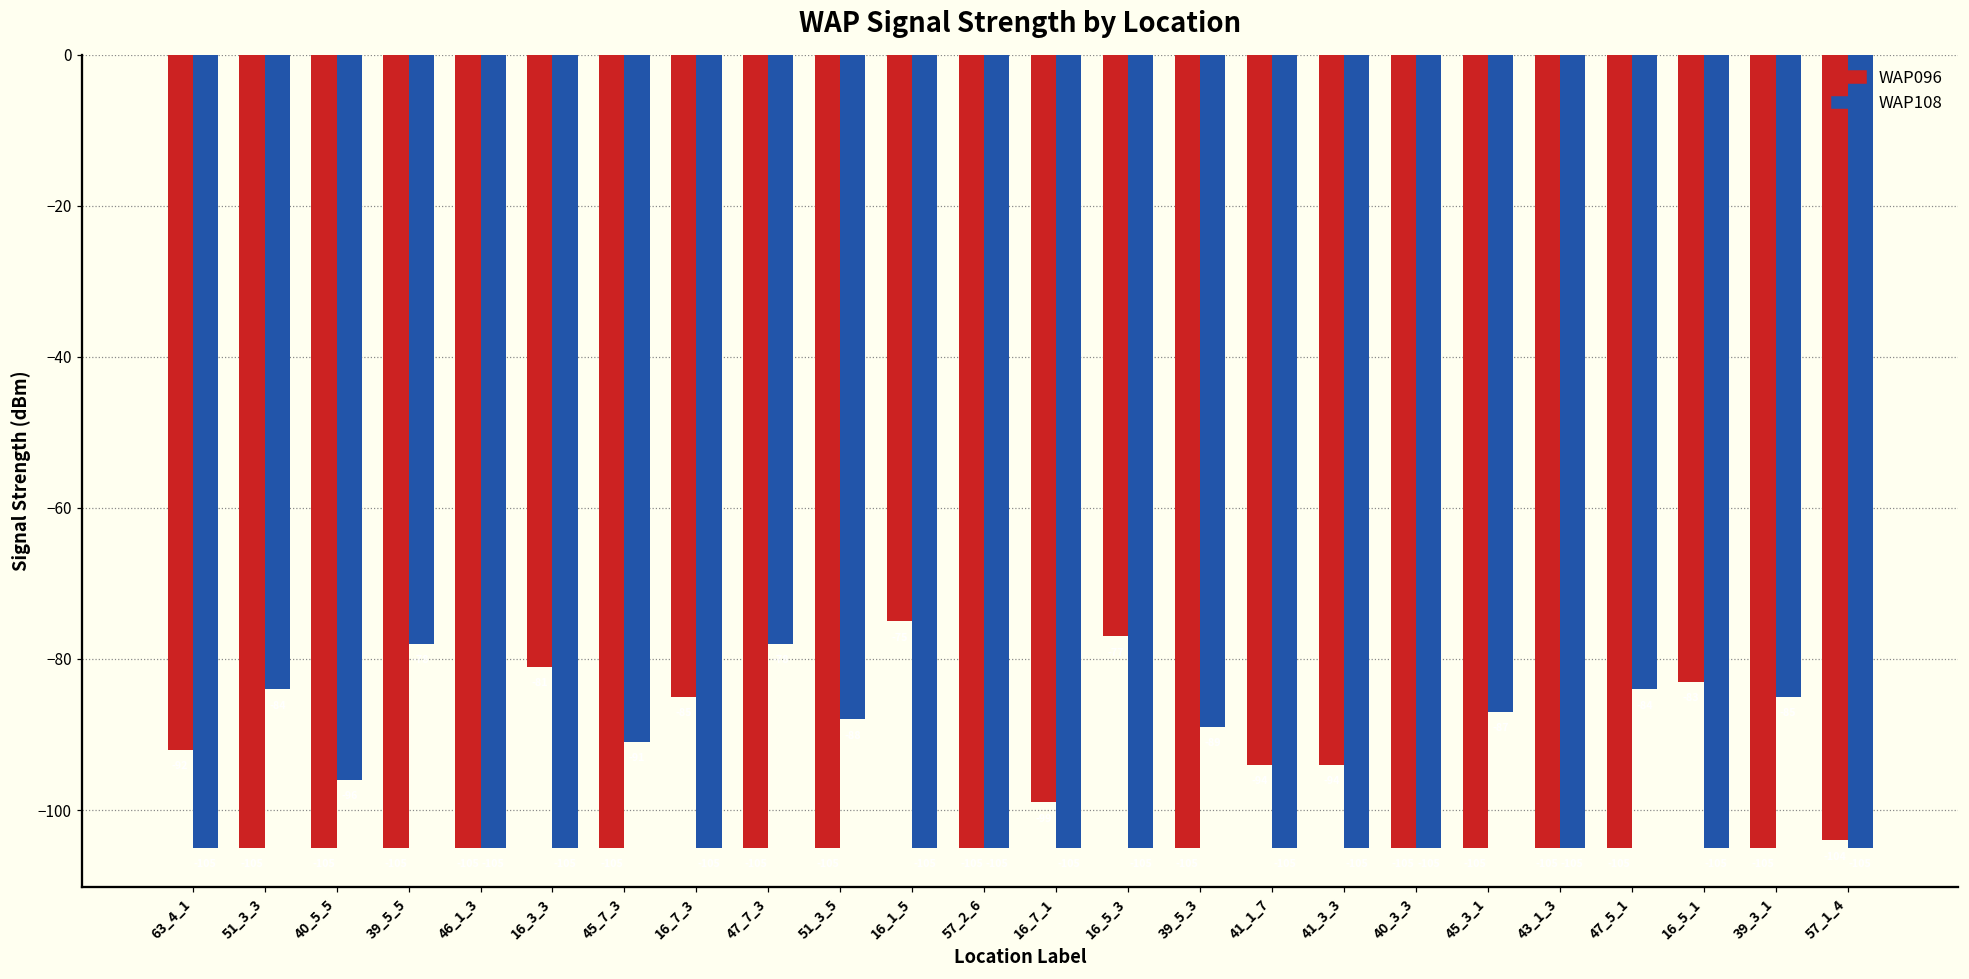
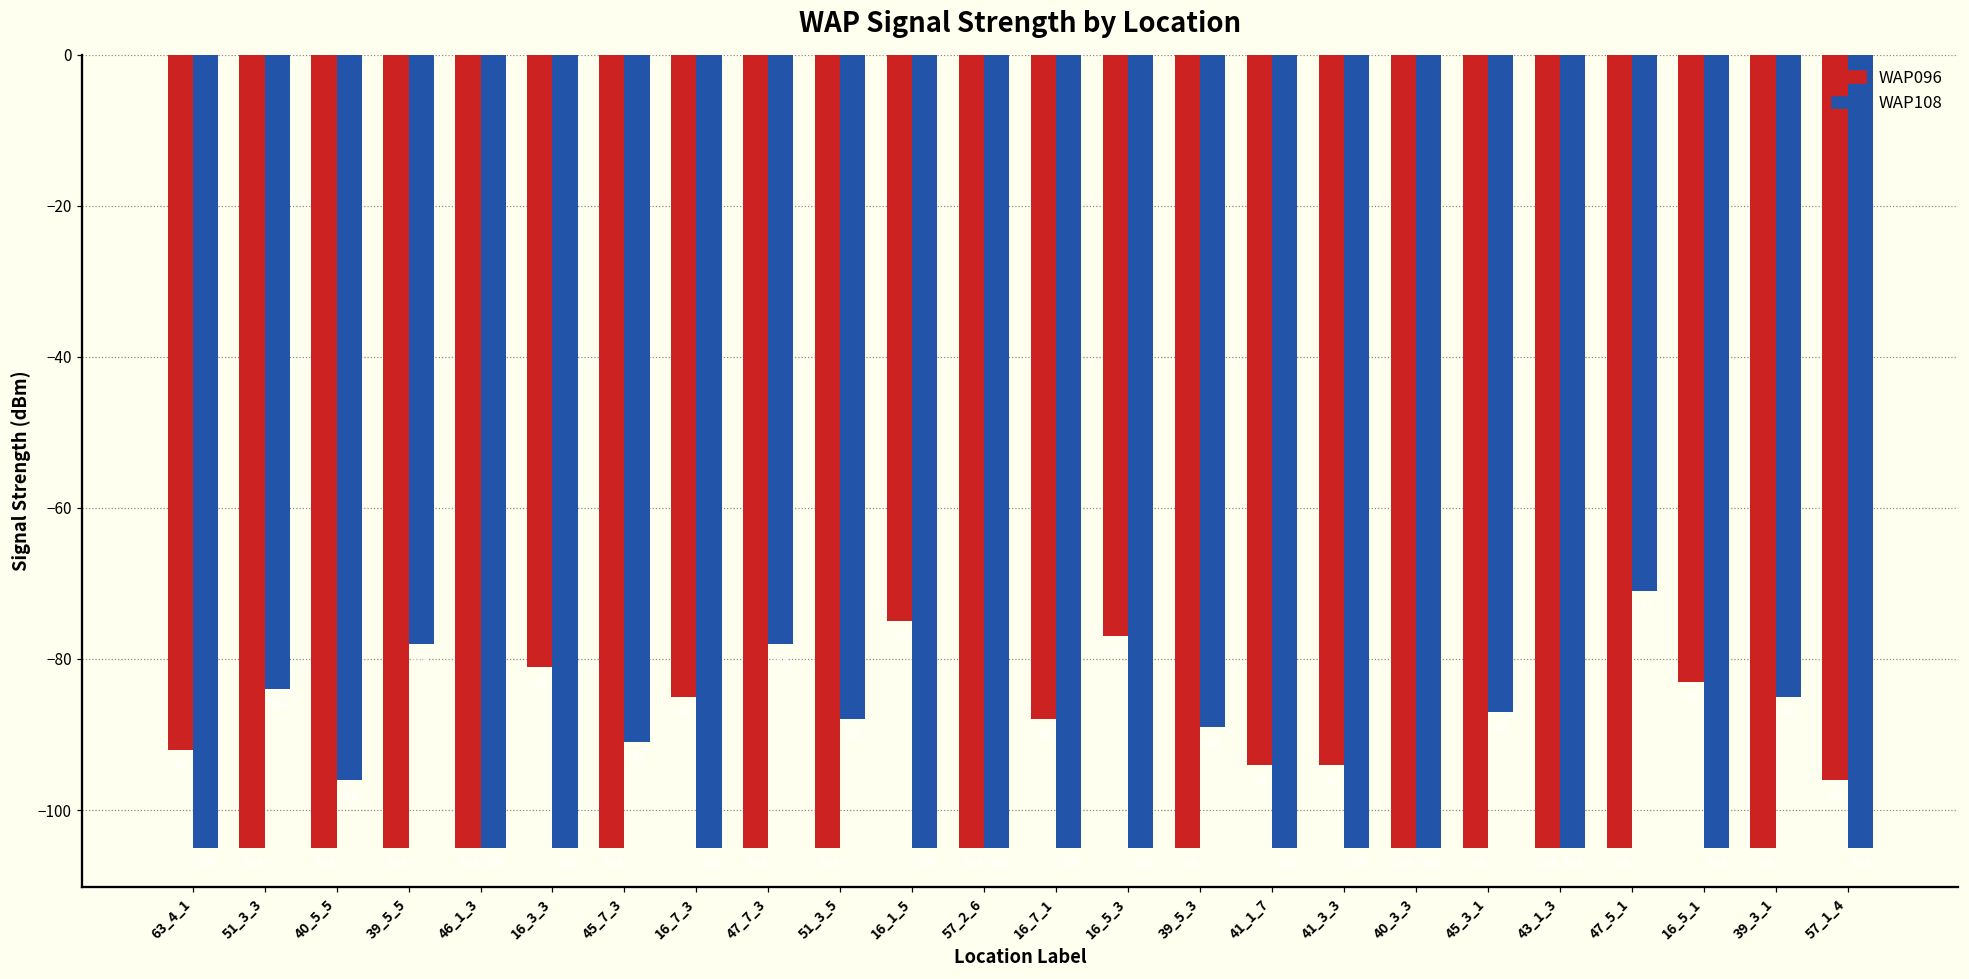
WAP096, 16_7_1: -99 -> -88
WAP108, 47_5_1: -84 -> -71
WAP096, 57_1_4: -104 -> -96
